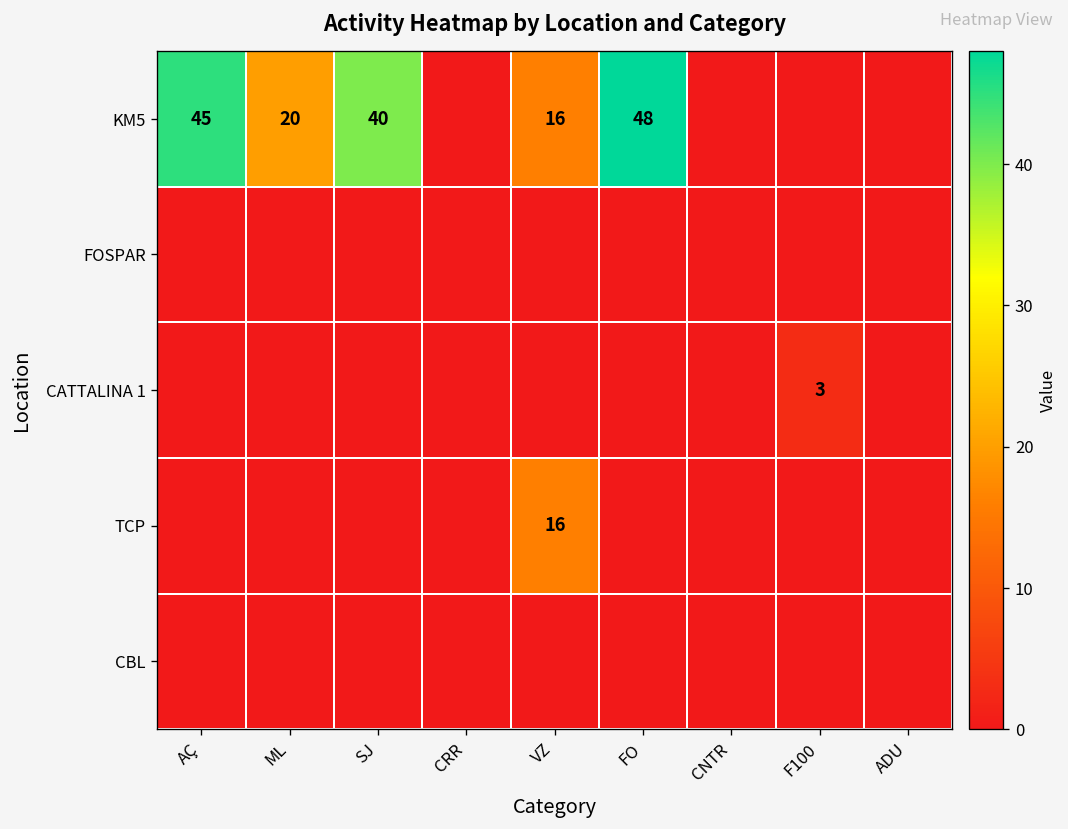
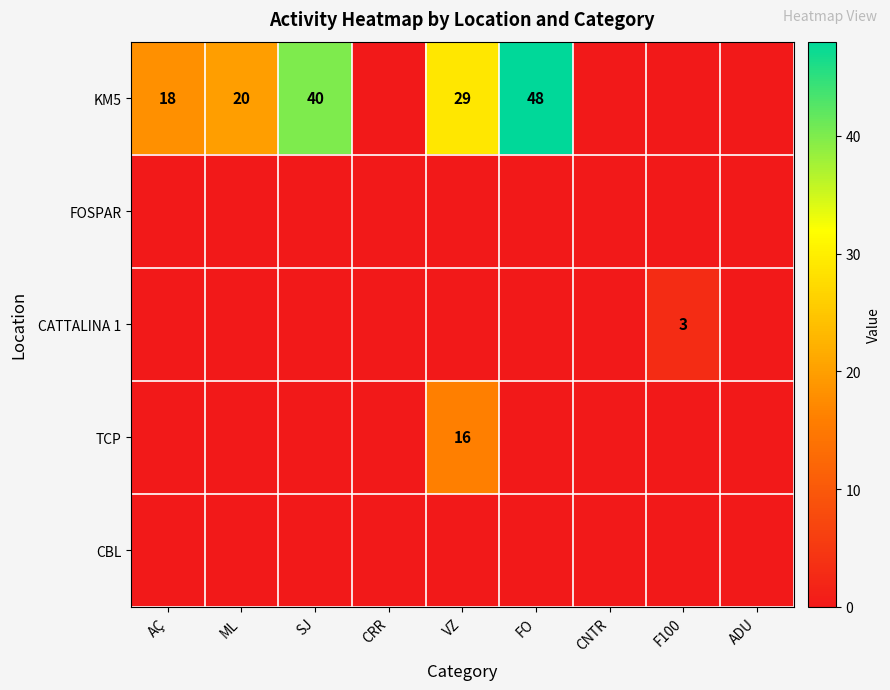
KM5, AÇ: 45 -> 18
KM5, VZ: 16 -> 29
